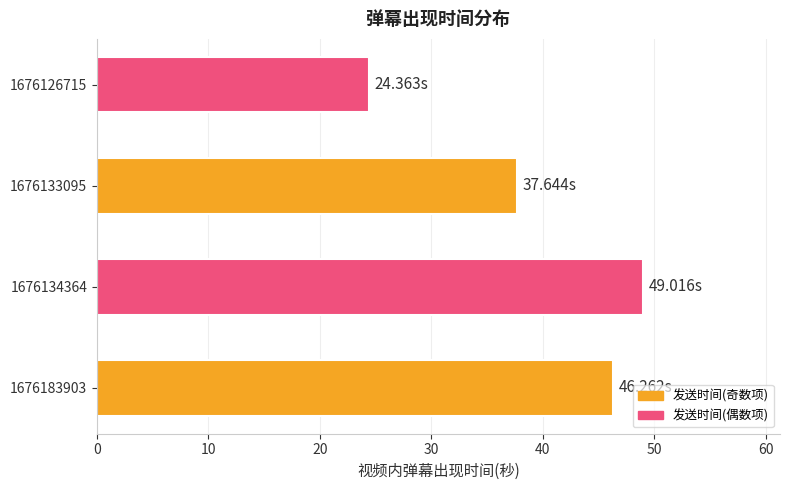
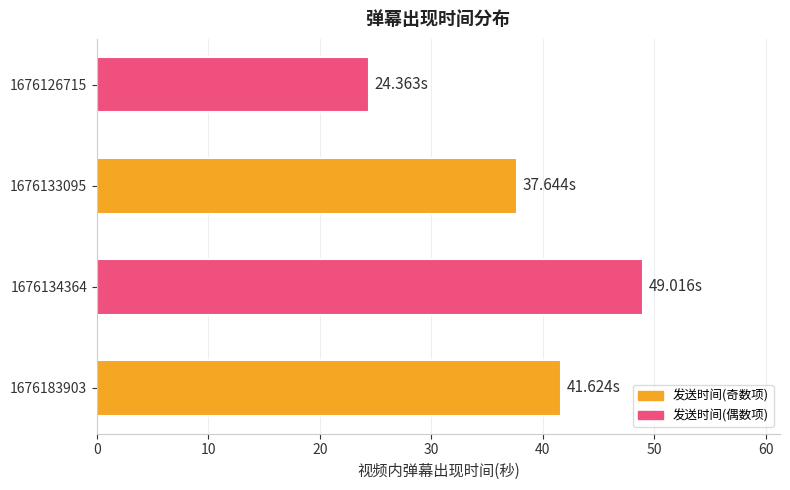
1676183903: 46.3 -> 41.6
